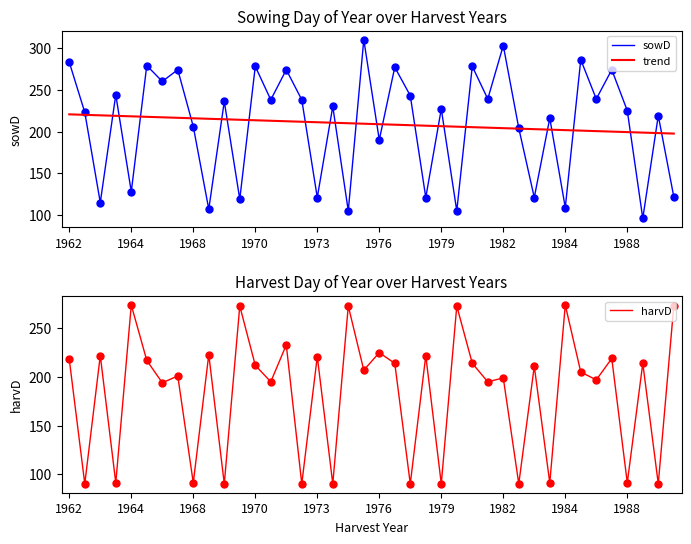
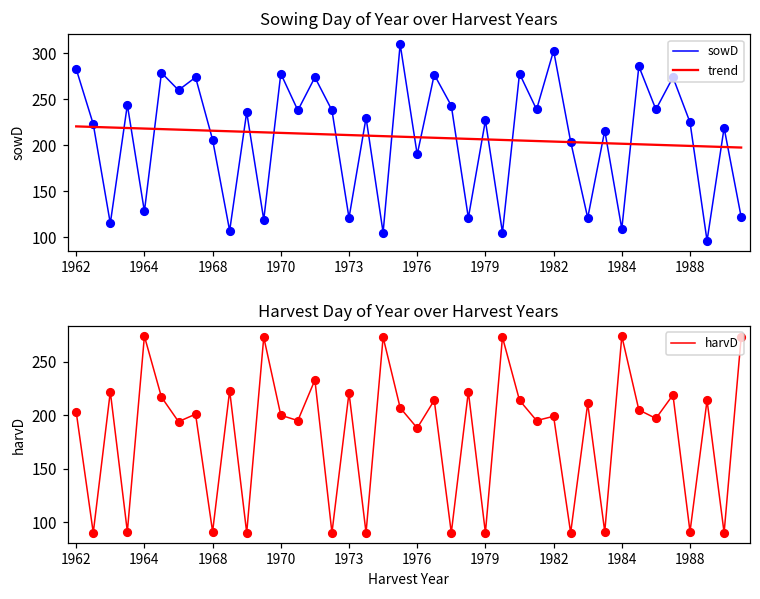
Harvest Day of Year over Harvest Years, 1962: 220 -> 200
Harvest Day of Year over Harvest Years, 1970: 210 -> 200
Harvest Day of Year over Harvest Years, 1976: 230 -> 190
